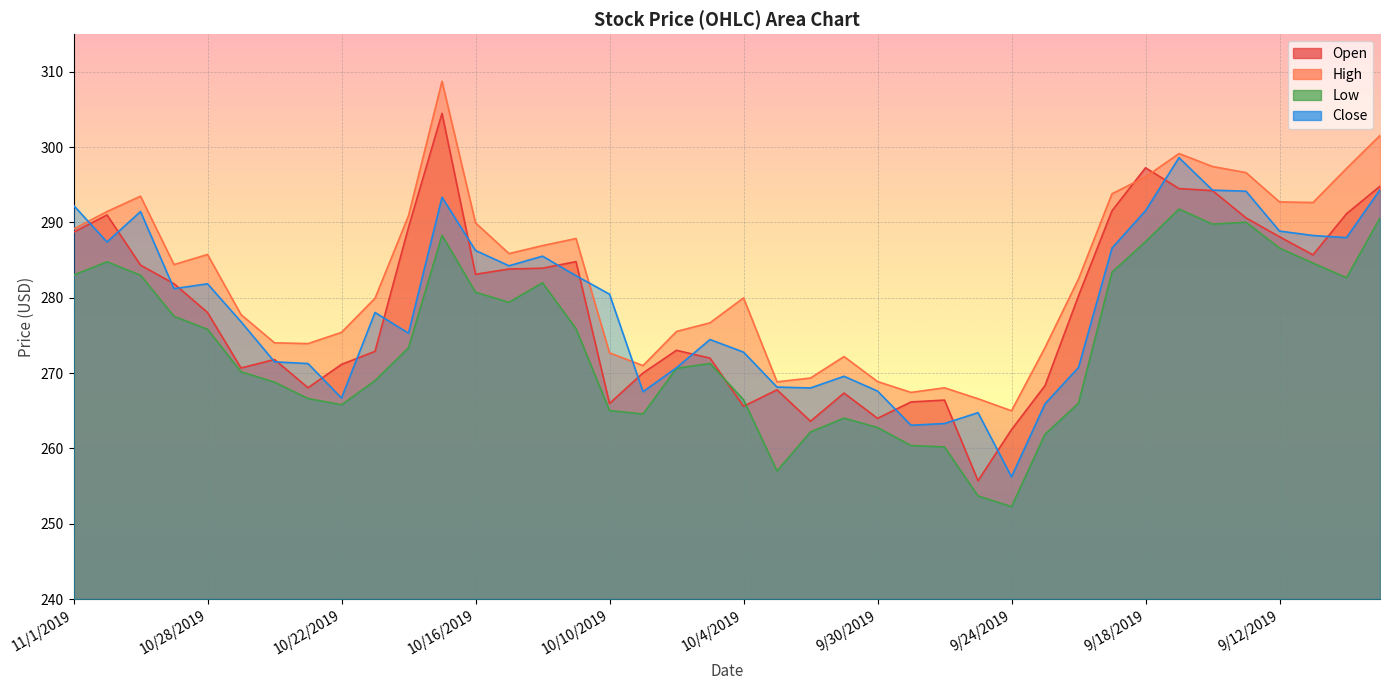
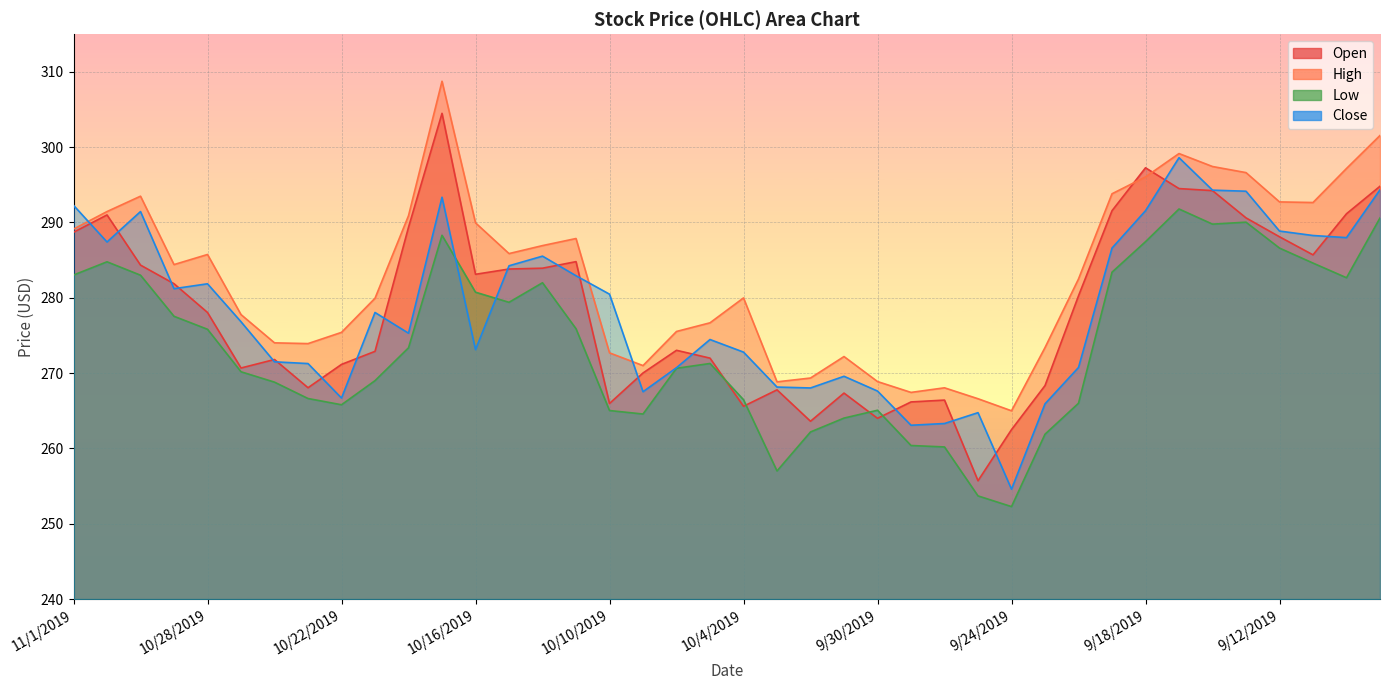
Close, 10/16/2019: 286 -> 273
Low, 9/30/2019: 263 -> 265
Close, 9/24/2019: 256 -> 255
